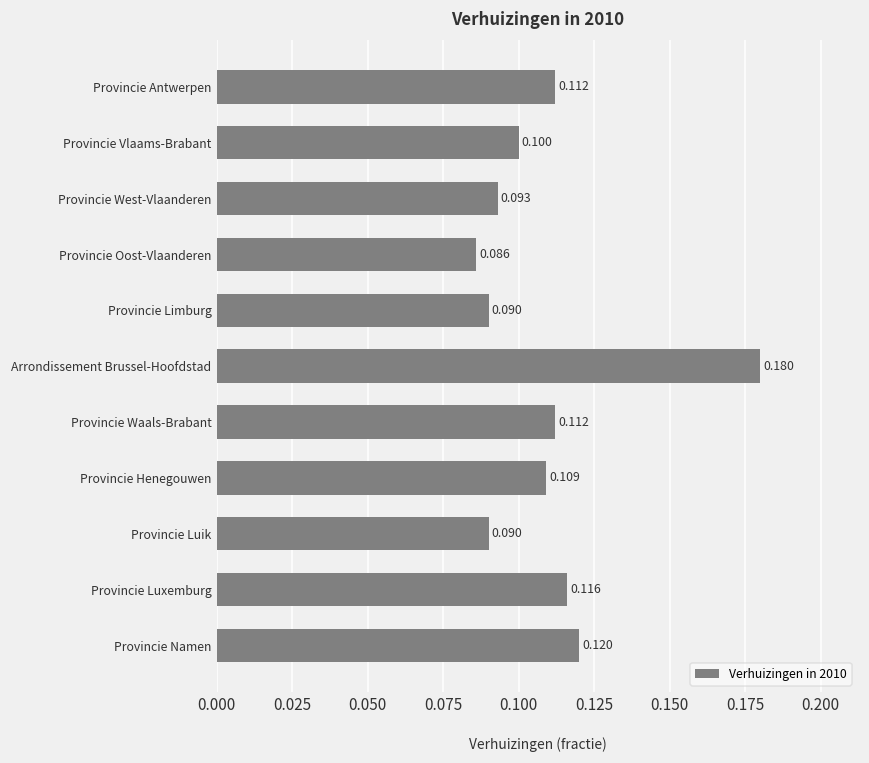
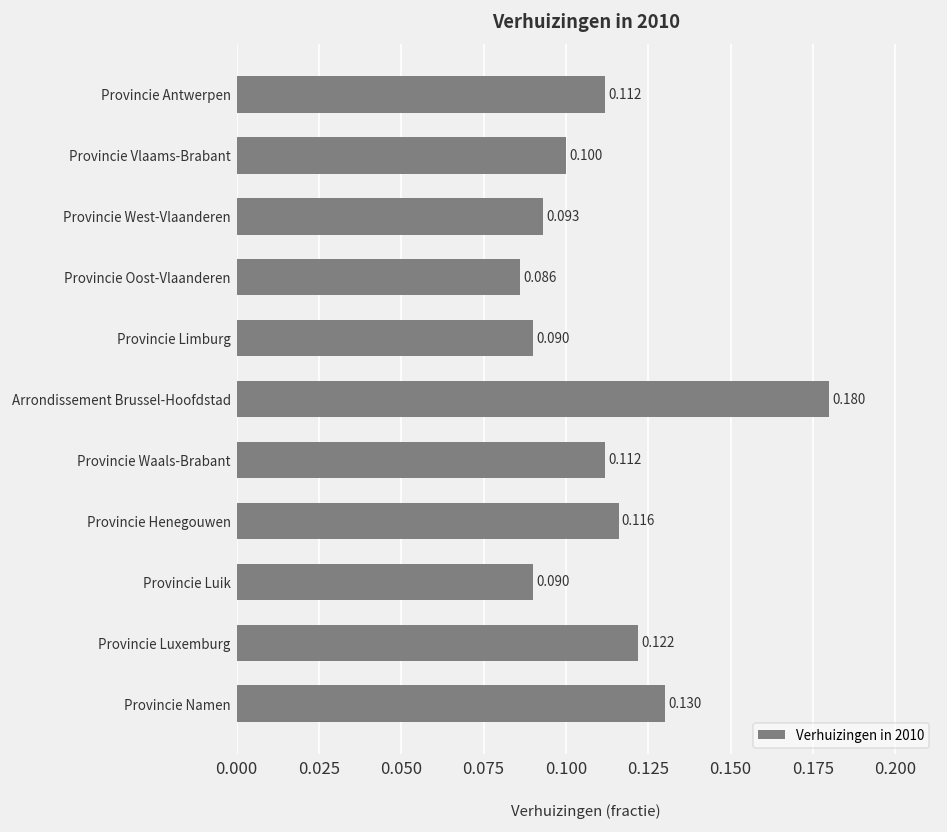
Provincie Henegouwen: 0.109 -> 0.116
Provincie Luxemburg: 0.116 -> 0.122
Provincie Namen: 0.120 -> 0.130
